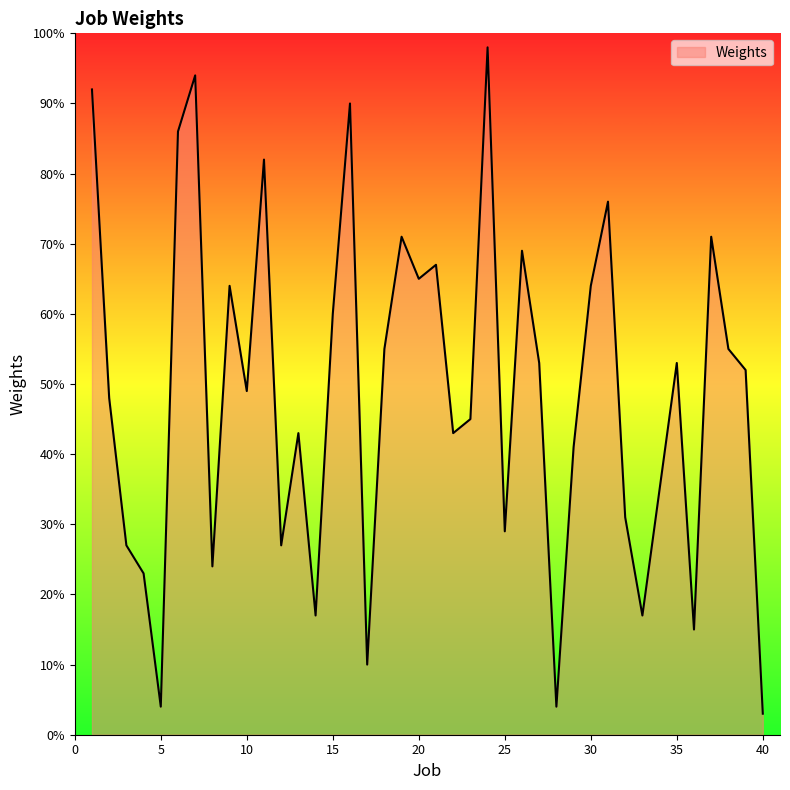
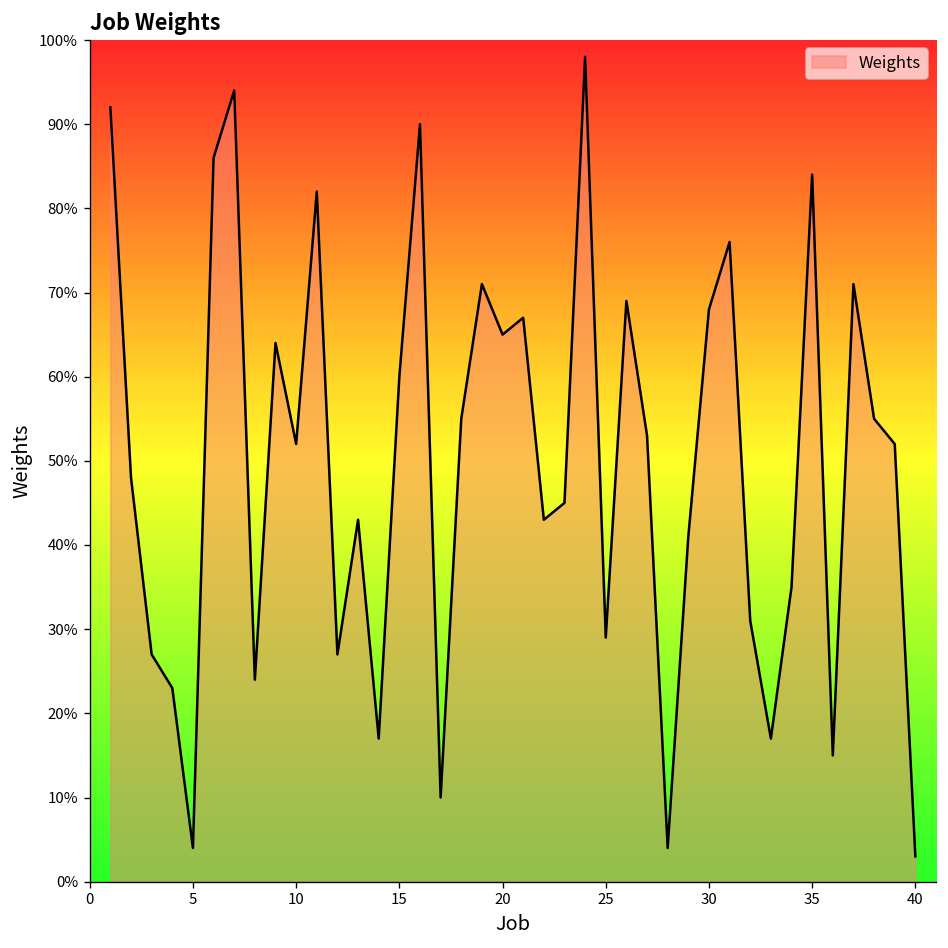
10: 49% -> 52%
30: 64% -> 68%
35: 53% -> 84%
